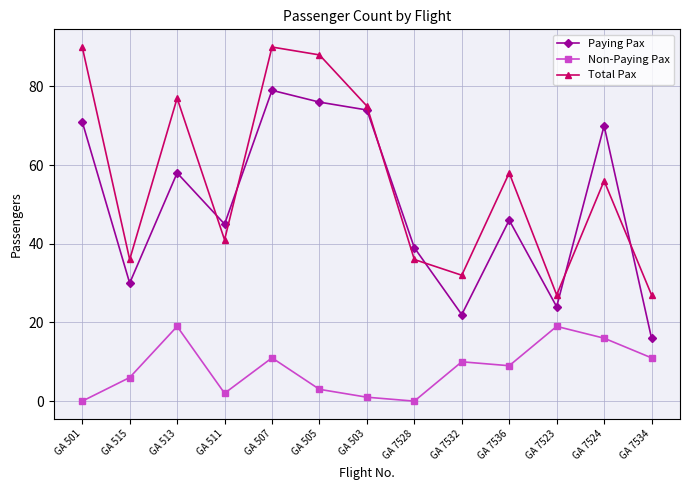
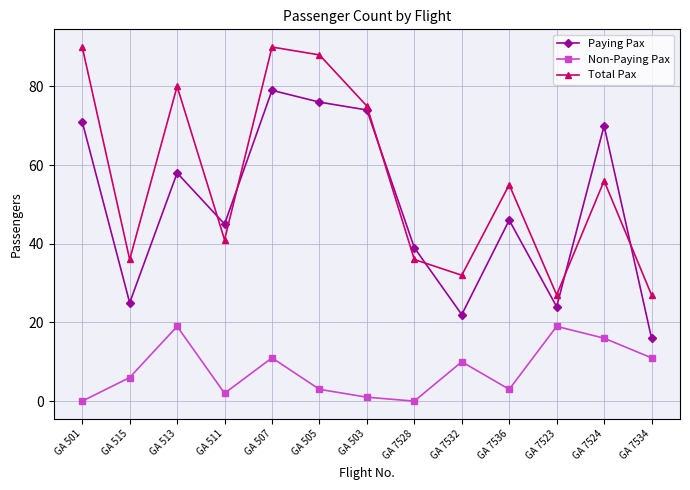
Paying Pax, GA 515: 30 -> 25
Total Pax, GA 513: 77 -> 80
Non-Paying Pax, GA 7536: 9 -> 3
Total Pax, GA 7536: 58 -> 55
